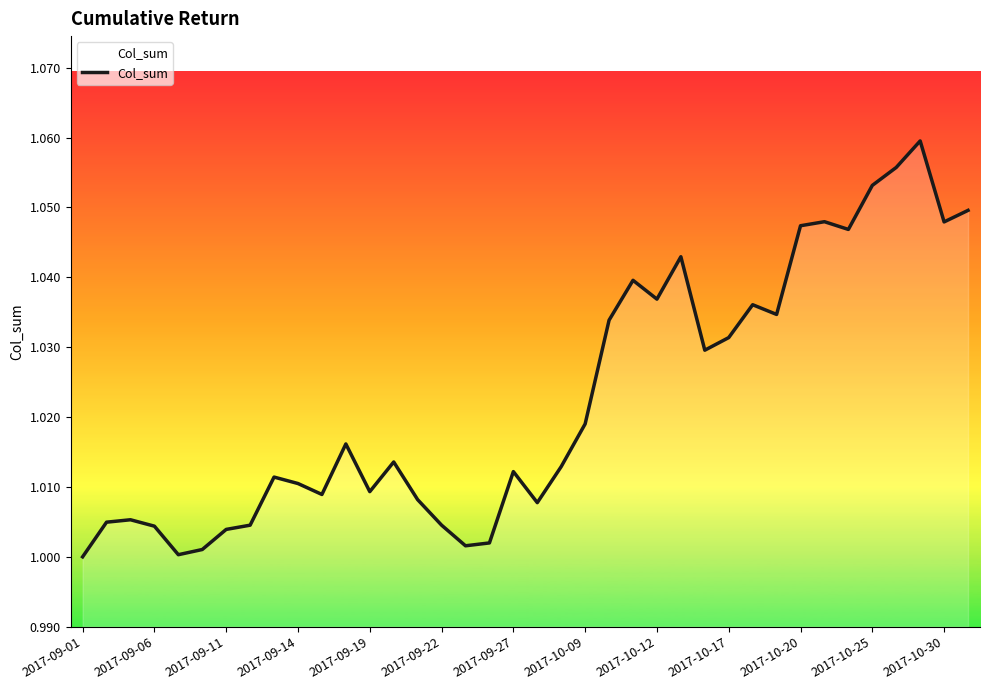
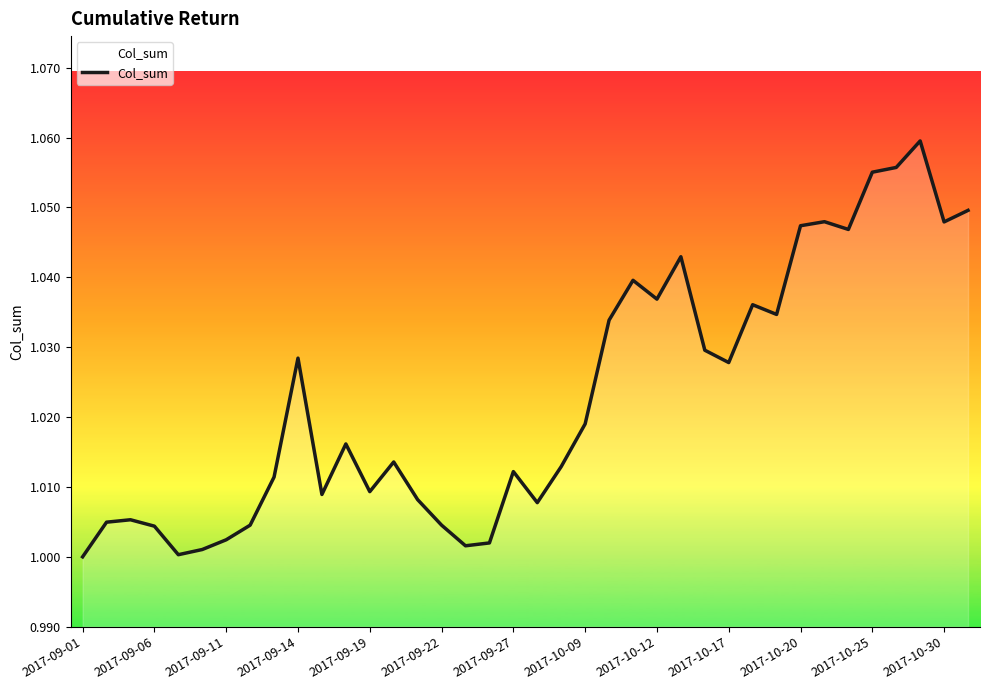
2017-09-11: 1.004 -> 1.002
2017-09-14: 1.010 -> 1.028
2017-10-17: 1.031 -> 1.028
2017-10-25: 1.053 -> 1.055
